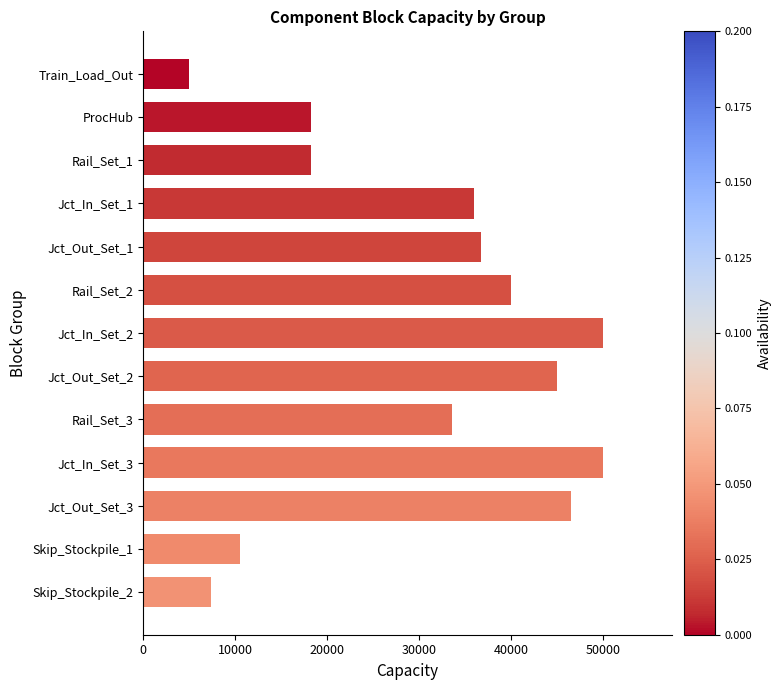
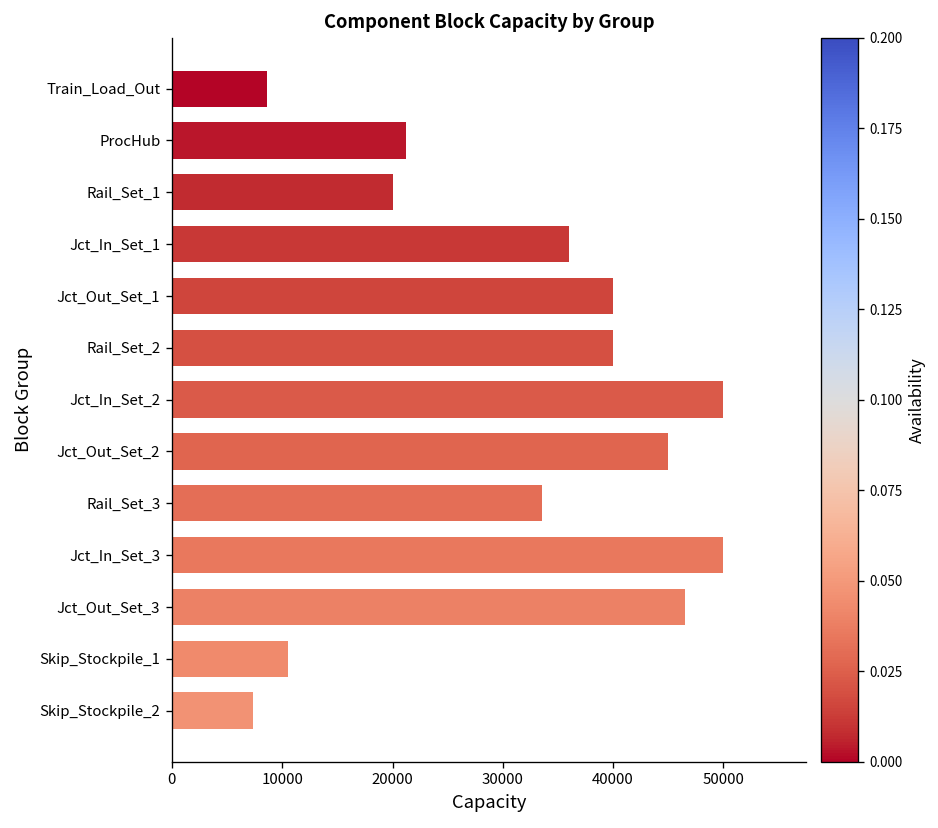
Train_Load_Out: 5000 -> 9000
ProcHub: 18000 -> 21000
Rail_Set_1: 18000 -> 20000
Jct_Out_Set_1: 37000 -> 40000
